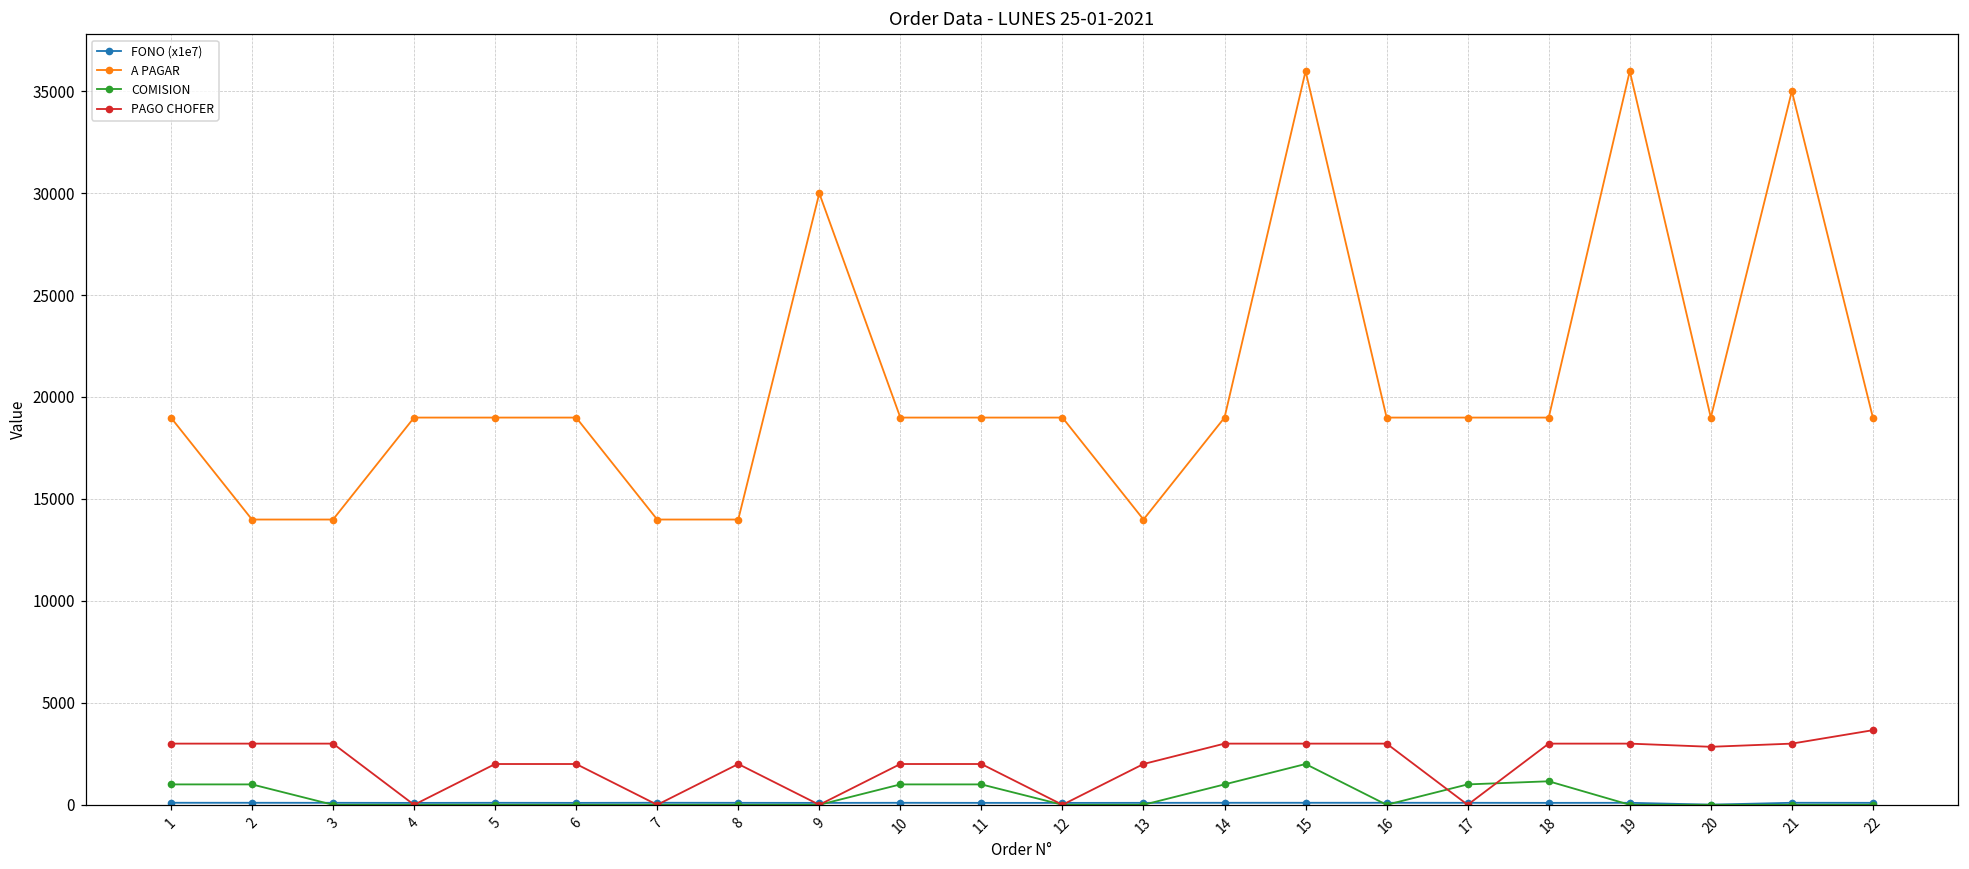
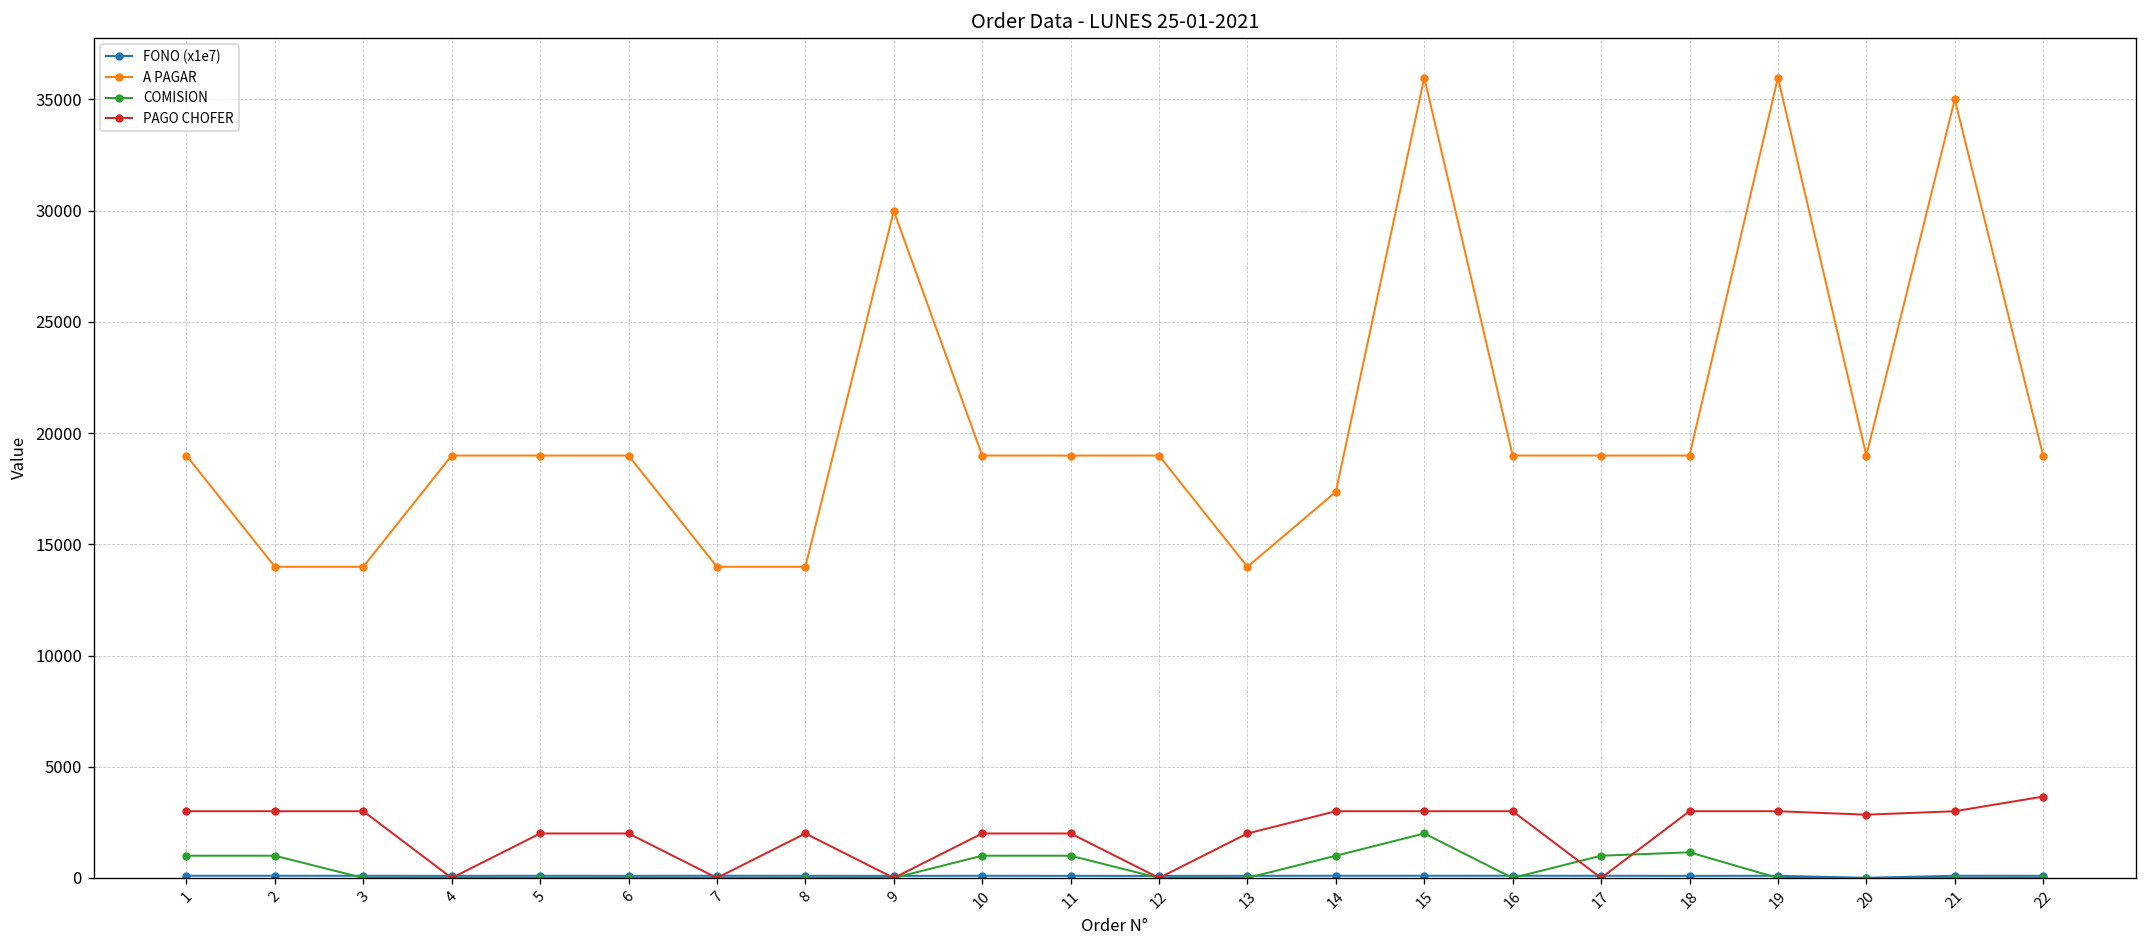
A PAGAR, 14: 19000 -> 17400
